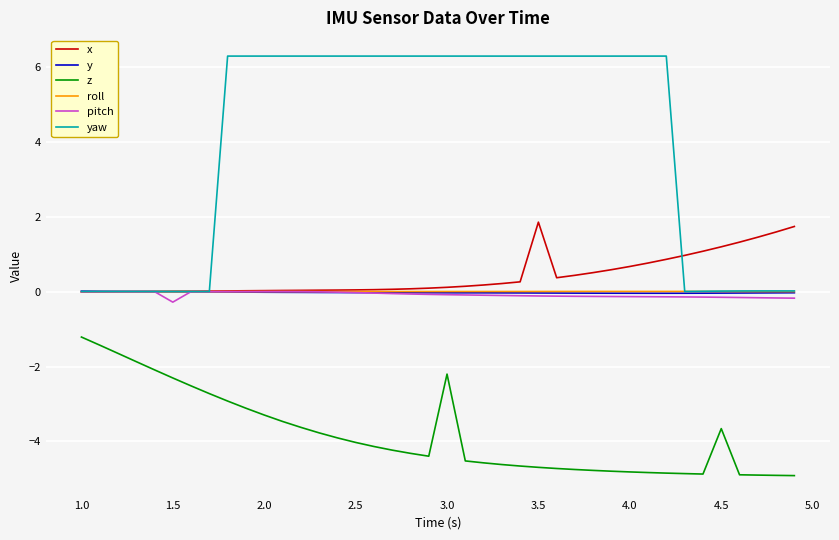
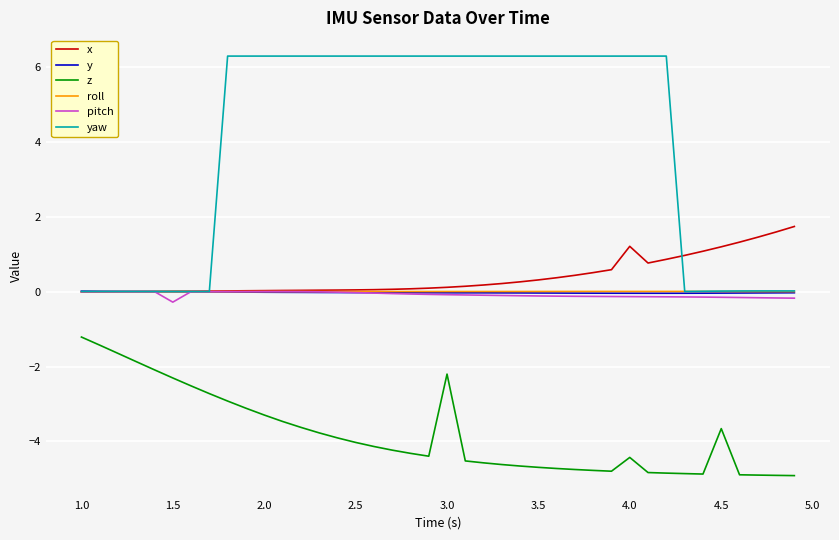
x, 3.5: 1.9 -> 0.3
x, 4.0: 0.7 -> 1.2
z, 4.0: -4.8 -> -4.4
